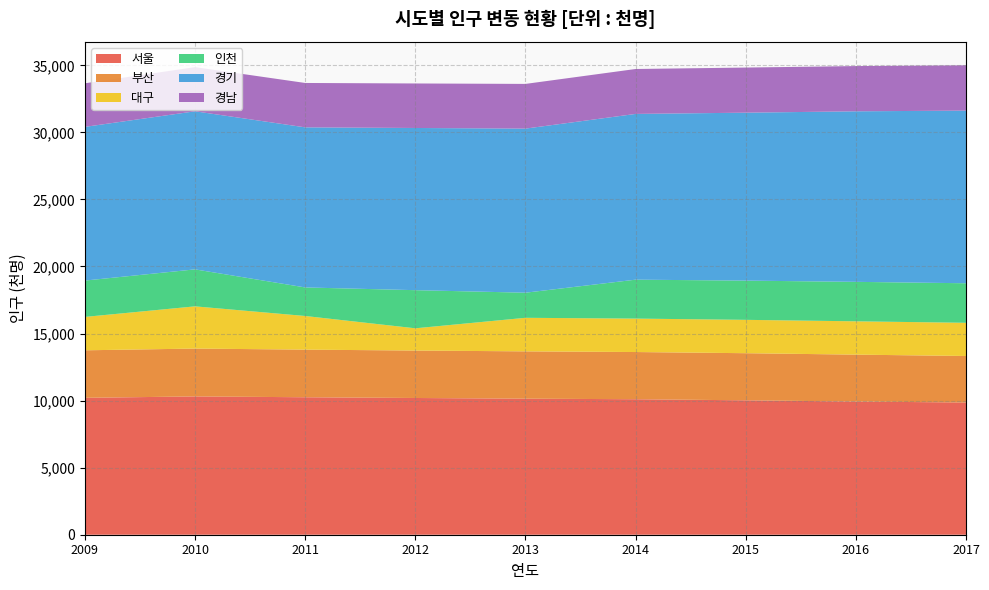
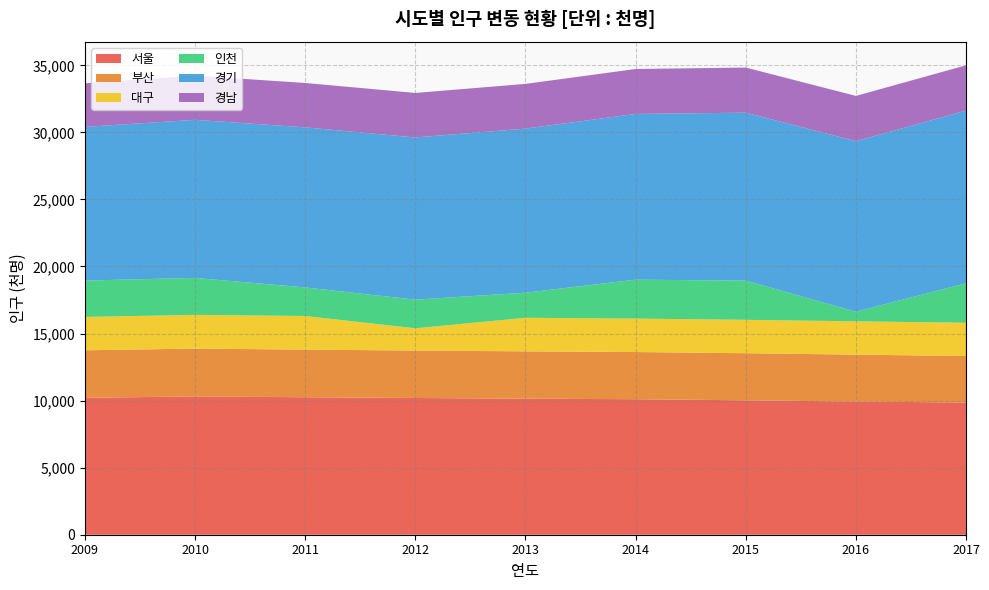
대구, 2010: 3,100 -> 2,500
인천, 2012: 2,800 -> 2,100
인천, 2016: 2,900 -> 700
